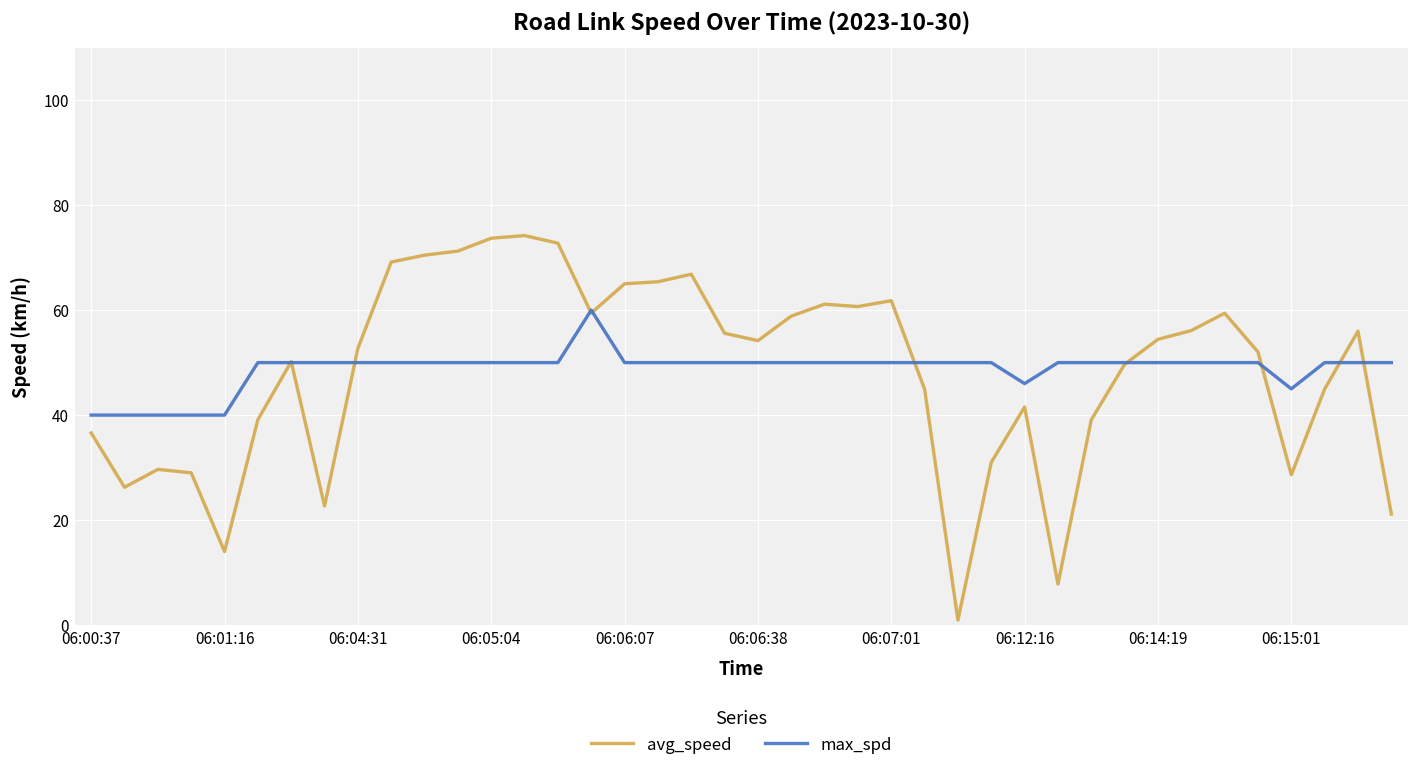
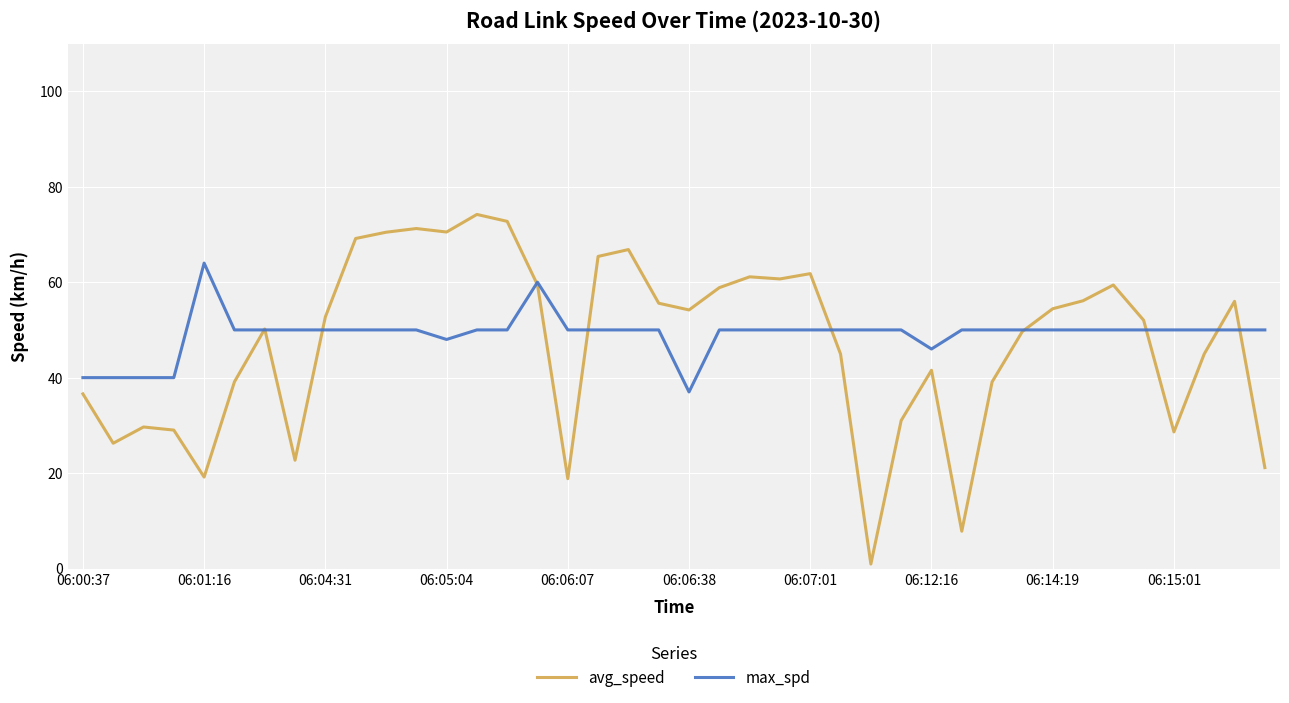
avg_speed, 06:01:16: 14 -> 19
max_spd, 06:01:16: 40 -> 64
avg_speed, 06:05:04: 74 -> 71
max_spd, 06:05:04: 50 -> 48
avg_speed, 06:06:07: 65 -> 19
max_spd, 06:06:38: 50 -> 37
max_spd, 06:15:01: 45 -> 50
